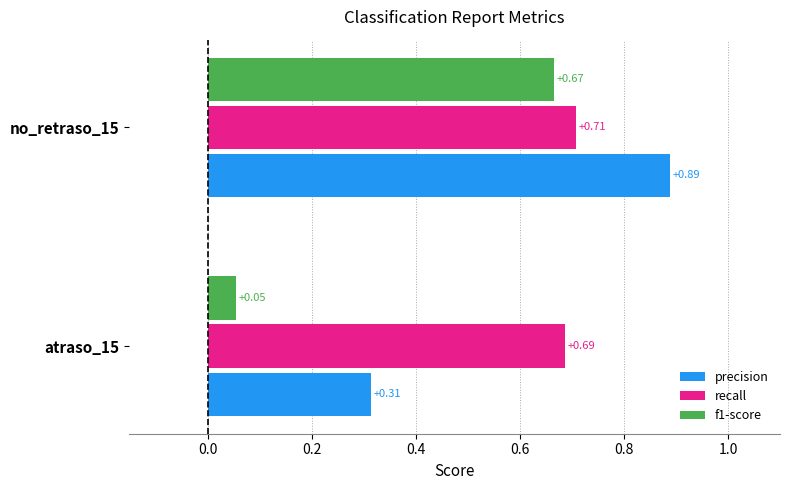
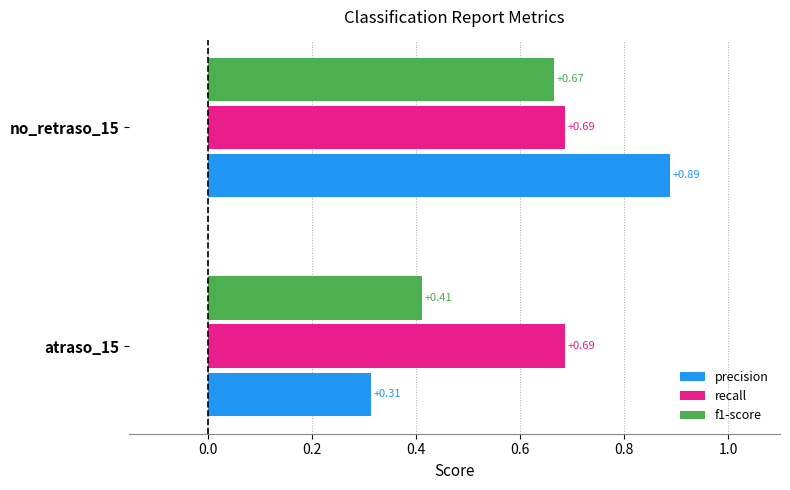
recall, no_retraso_15: +0.71 -> +0.69
f1-score, atraso_15: +0.05 -> +0.41
